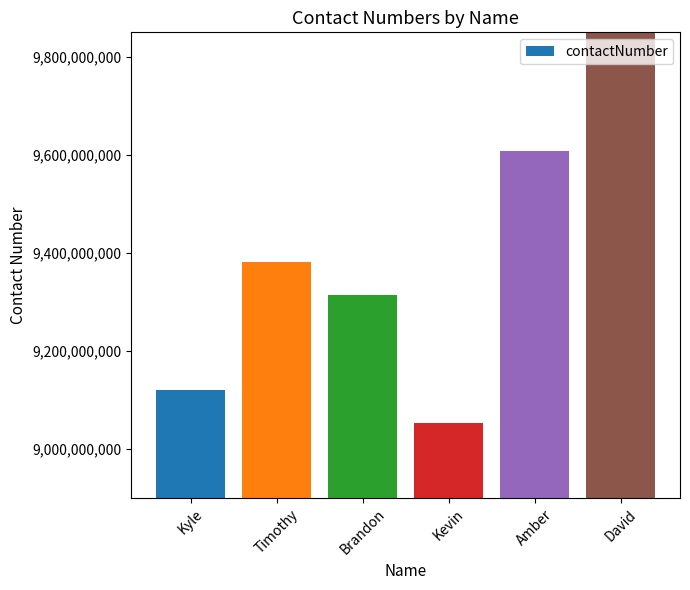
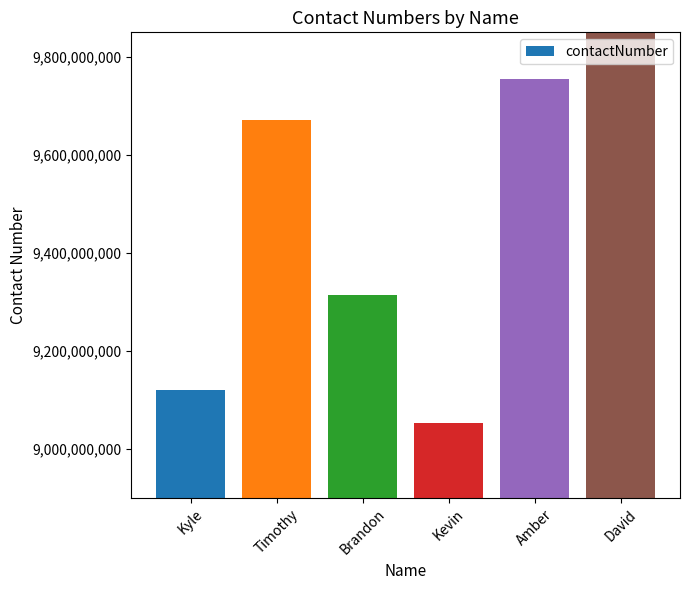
Timothy: 9,380,000,000 -> 9,670,000,000
Amber: 9,610,000,000 -> 9,750,000,000
